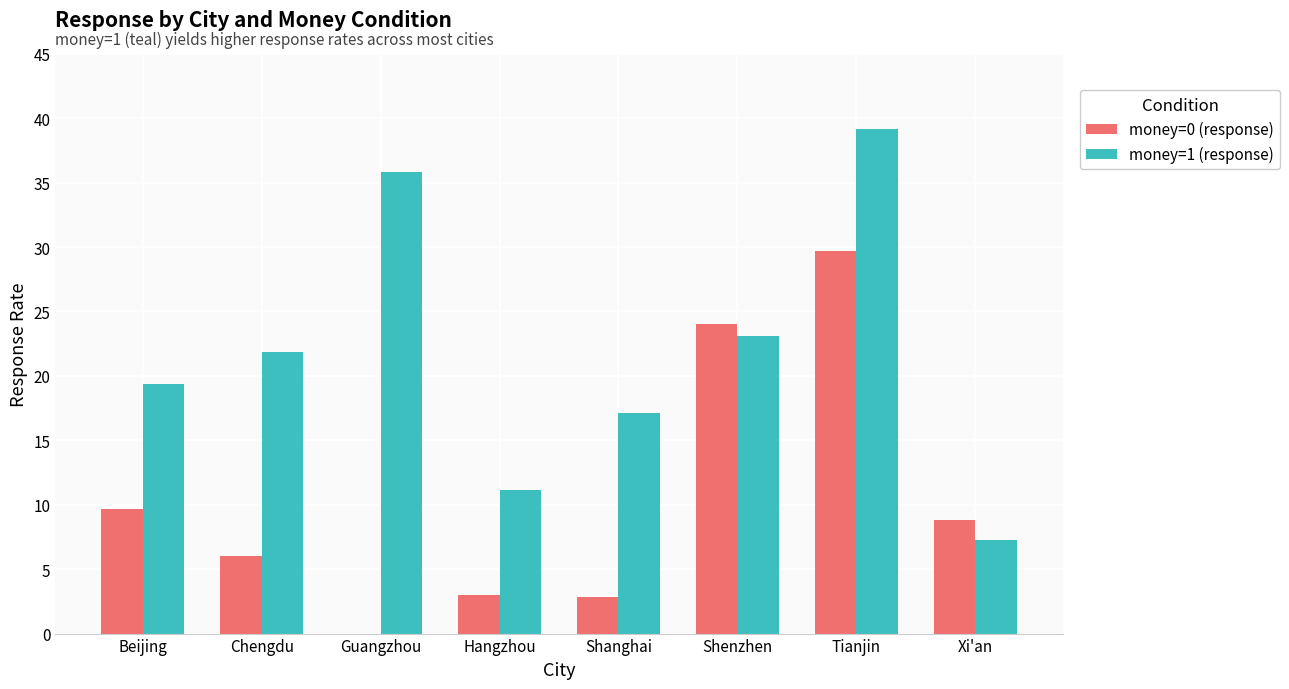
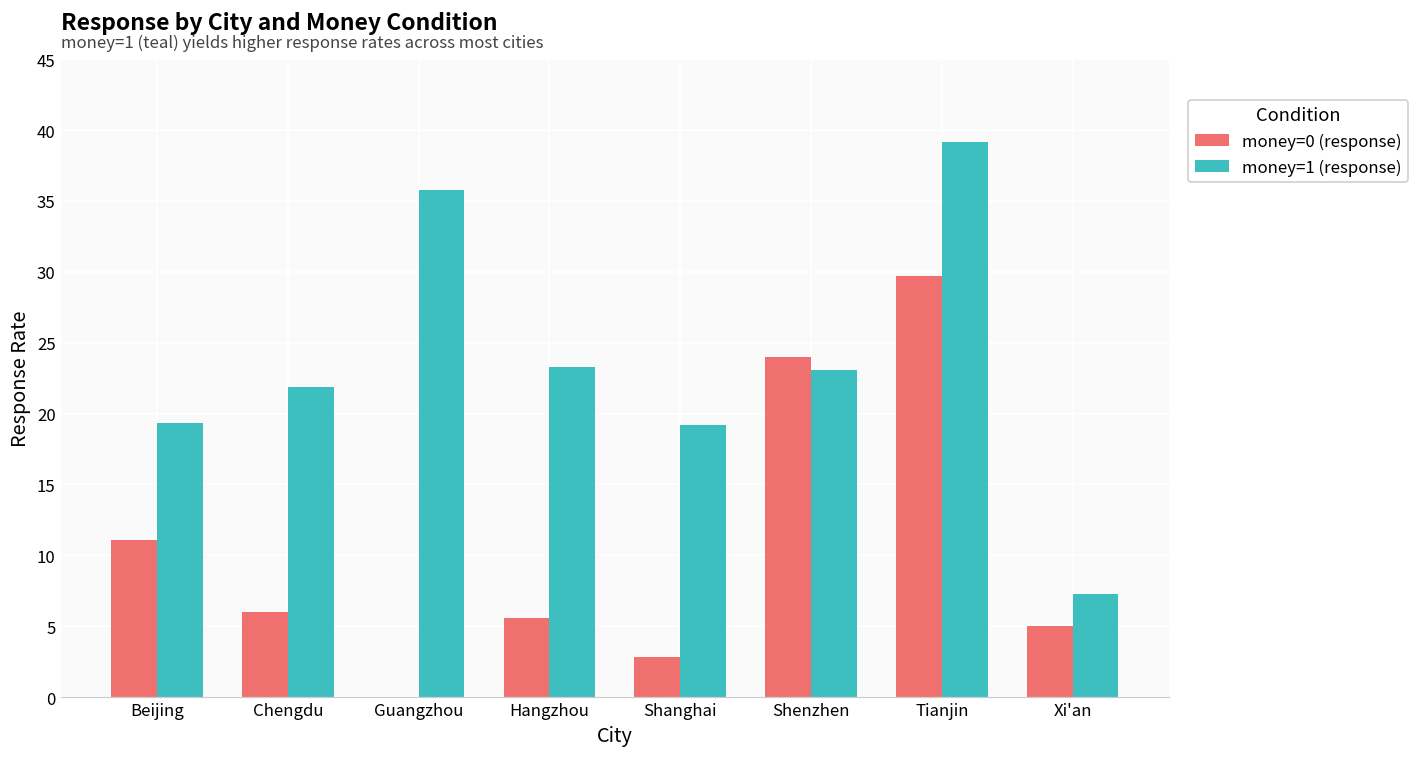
money=0 (response), Beijing: 9.7 -> 11.1
money=0 (response), Hangzhou: 3.0 -> 5.6
money=1 (response), Hangzhou: 11.1 -> 23.3
money=1 (response), Shanghai: 17.1 -> 19.2
money=0 (response), Xi'an: 8.8 -> 5.0
